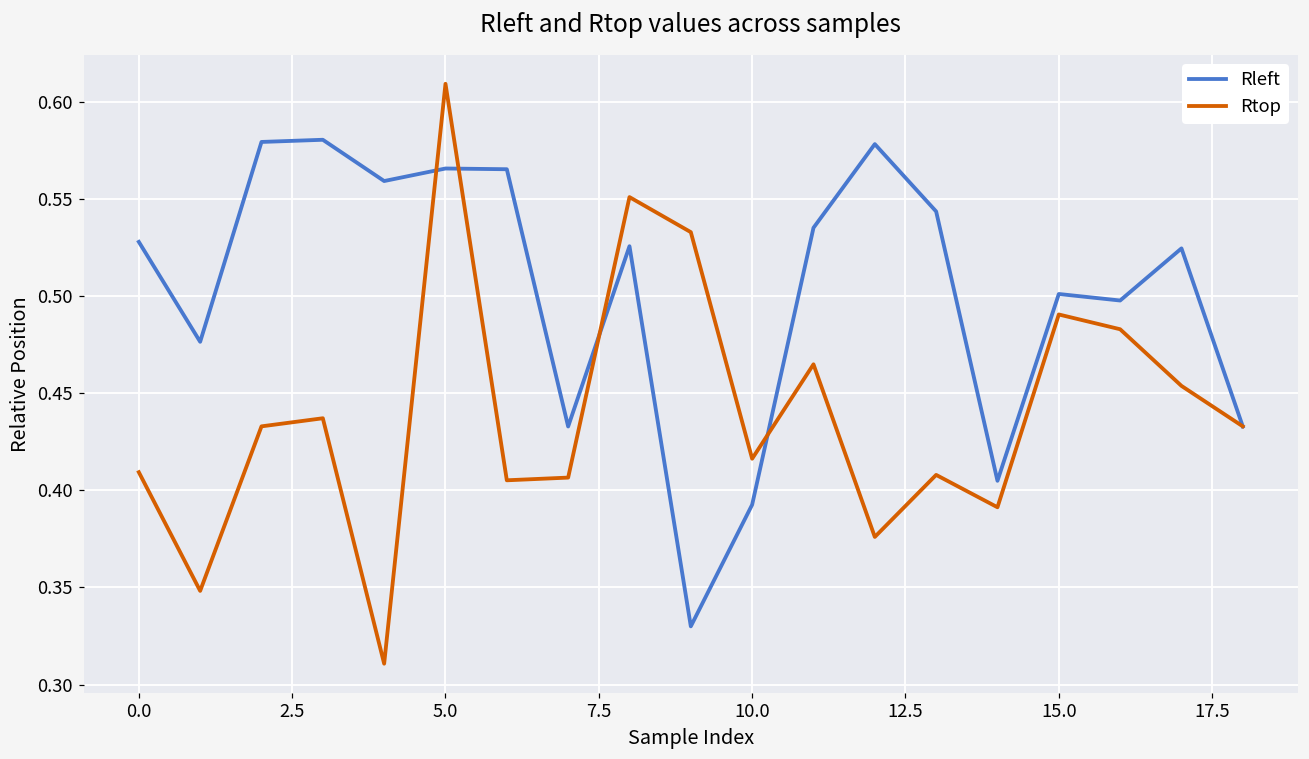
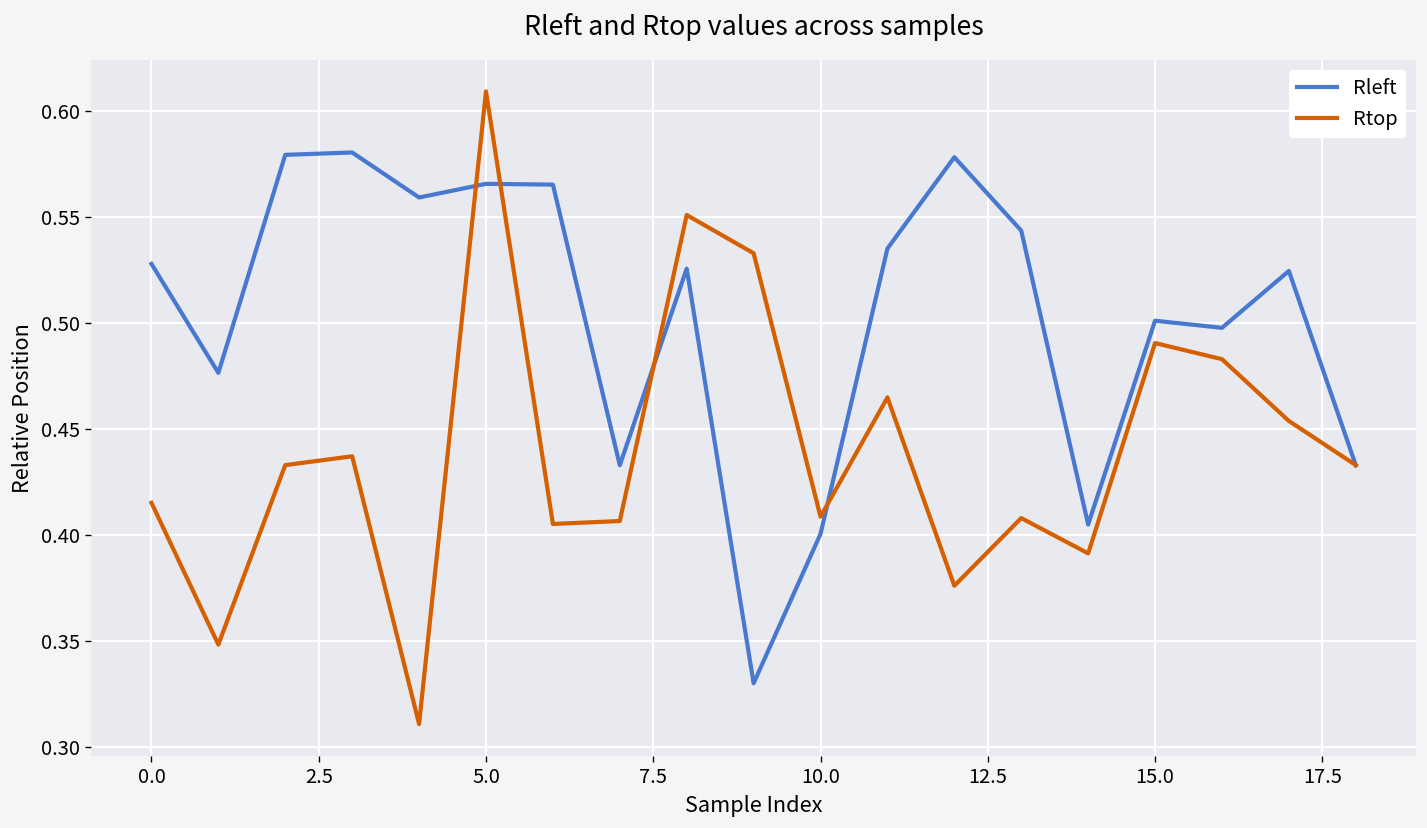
Rtop, 0.0: 0.409 -> 0.415
Rleft, 10.0: 0.393 -> 0.400
Rtop, 10.0: 0.416 -> 0.409
